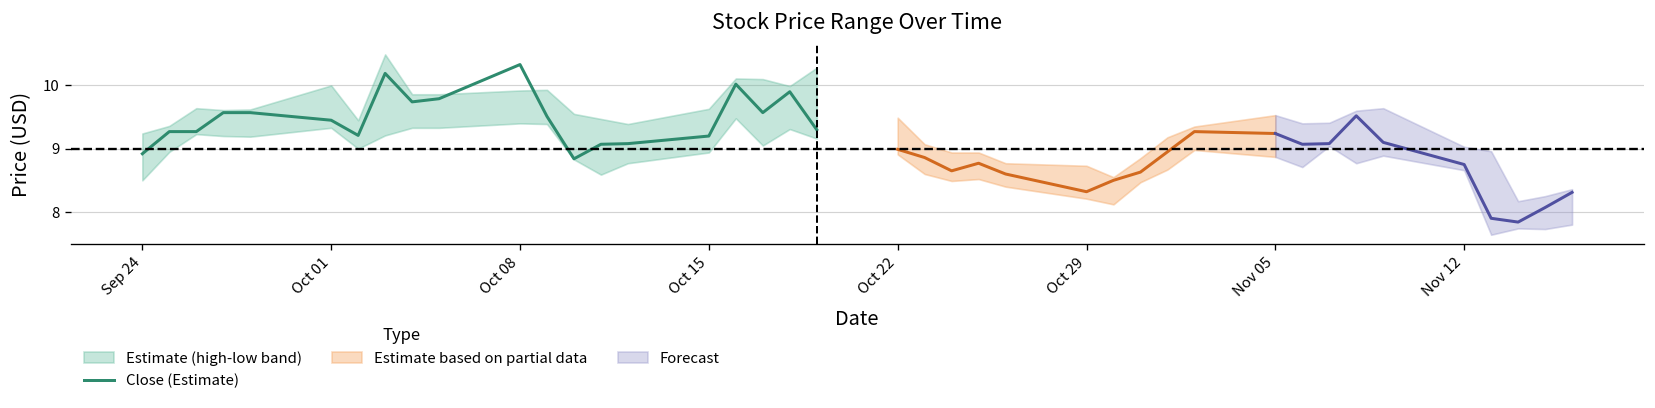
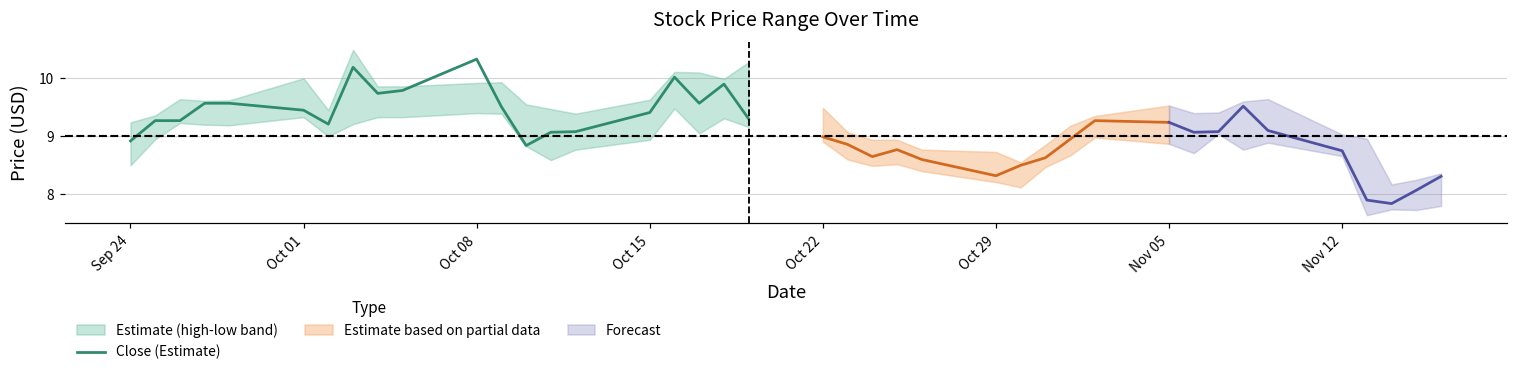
Close (Estimate), Oct 15: 9.2 -> 9.4
